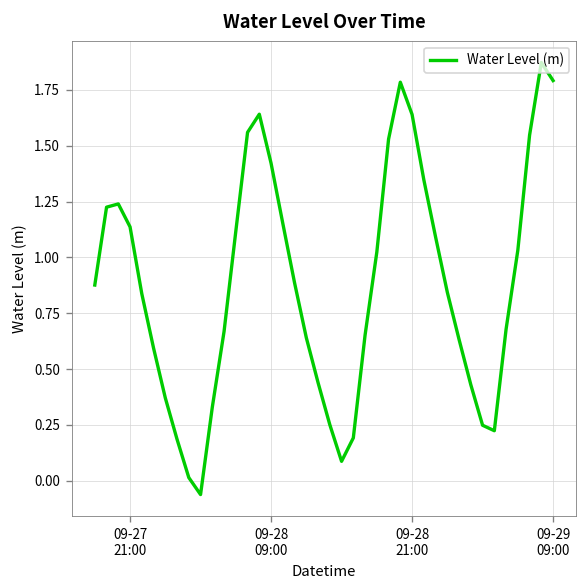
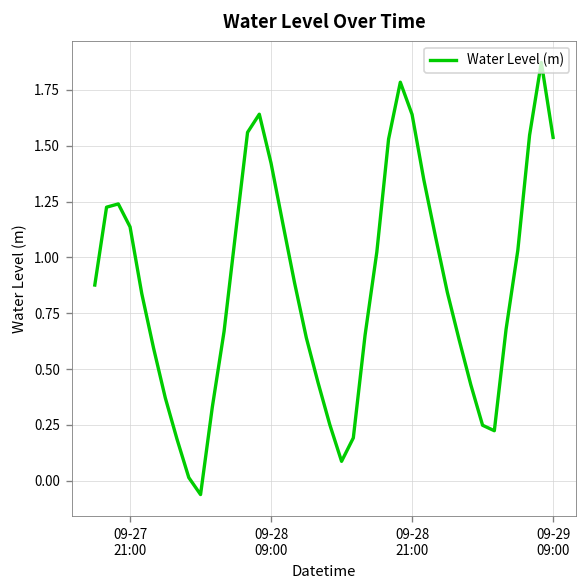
09-29 09:00: 1.79 -> 1.54
